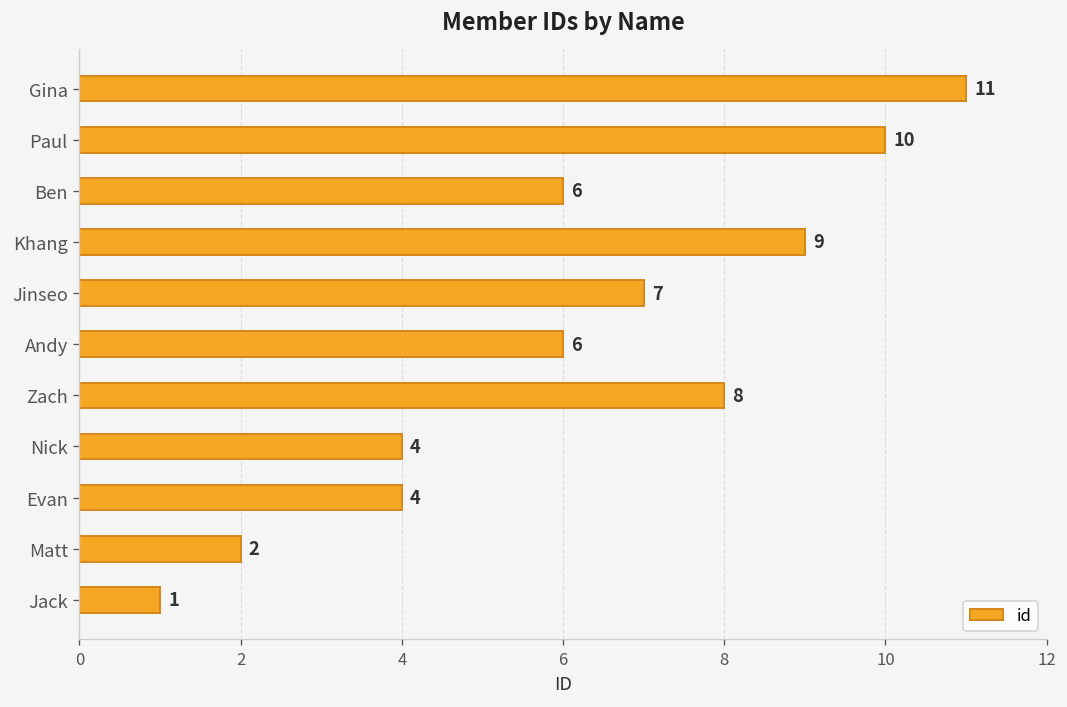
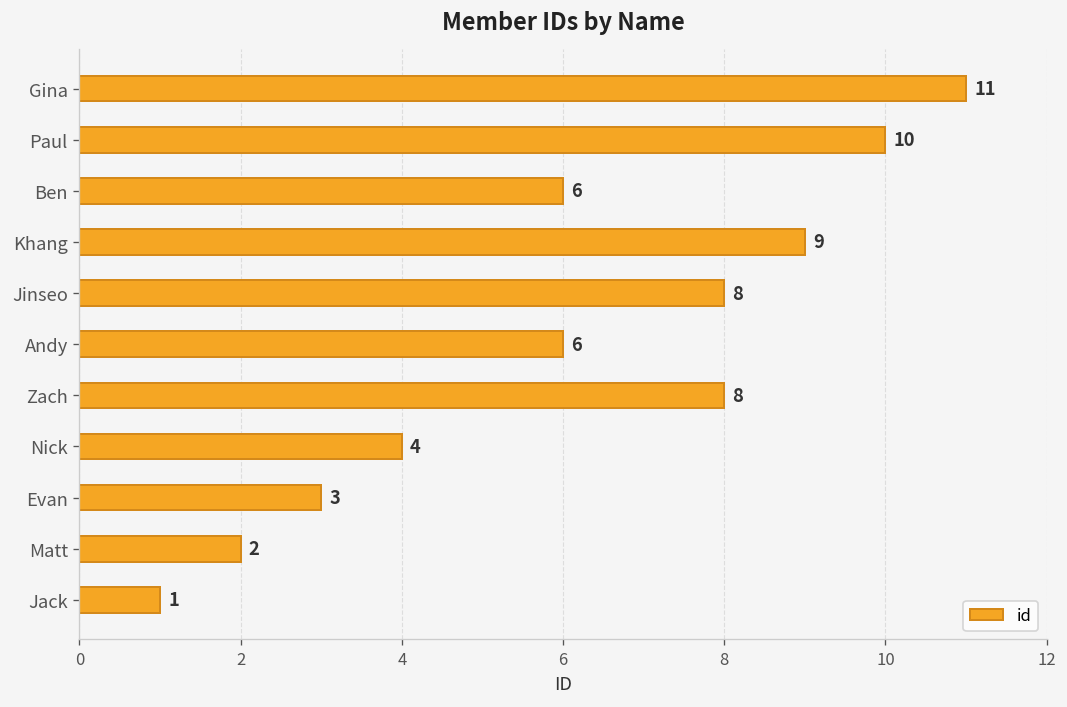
Jinseo: 7 -> 8
Evan: 4 -> 3
